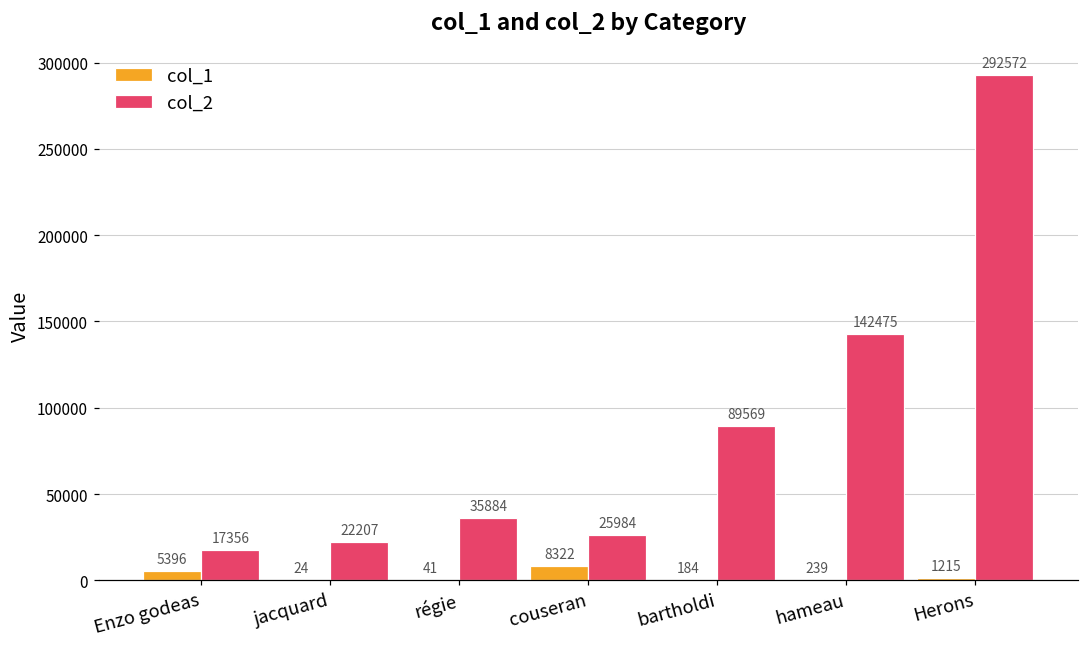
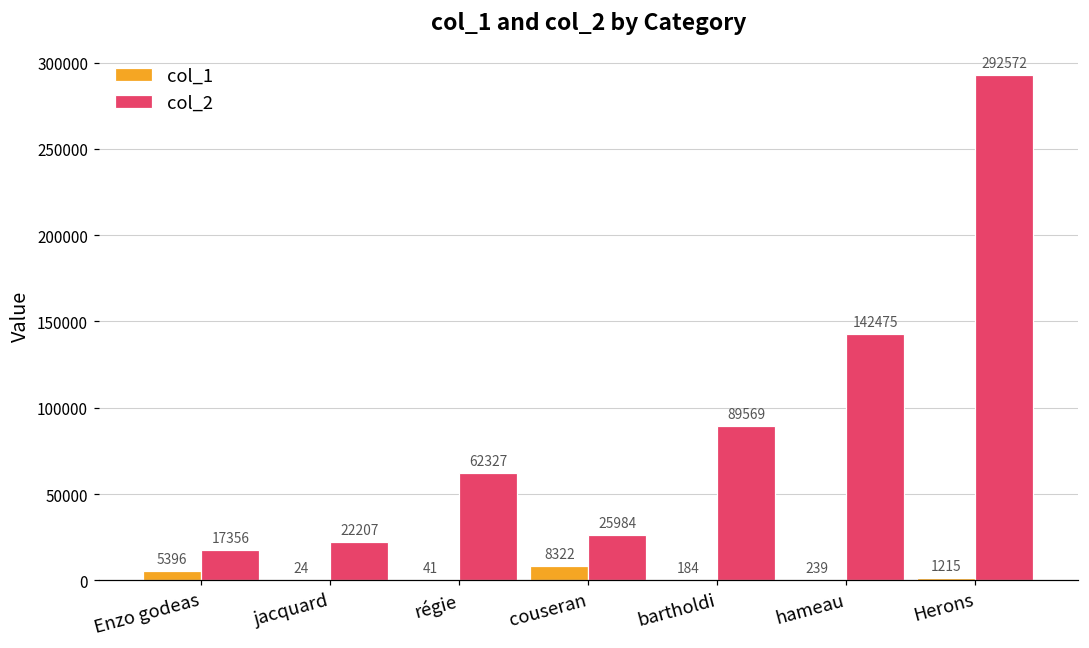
col_2, régie: 35884 -> 62327
